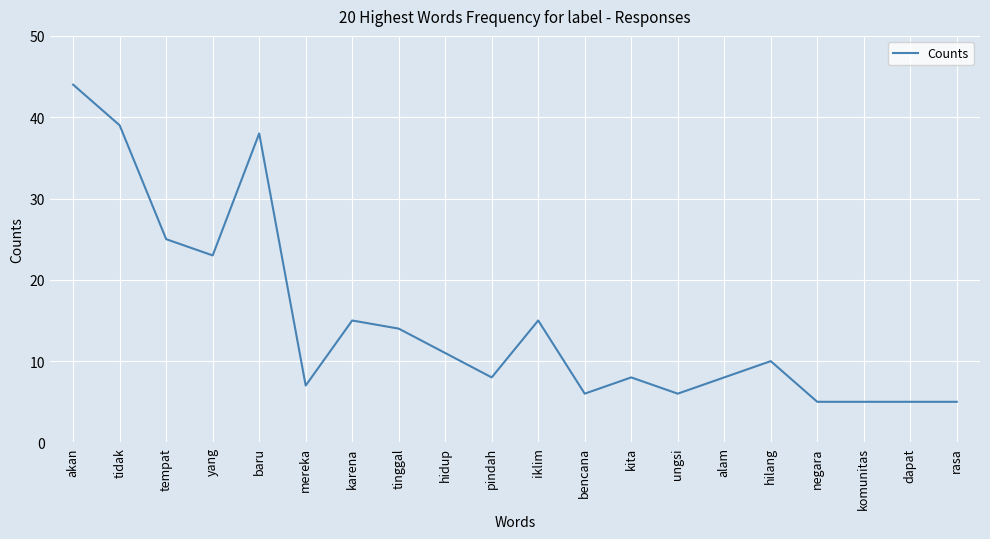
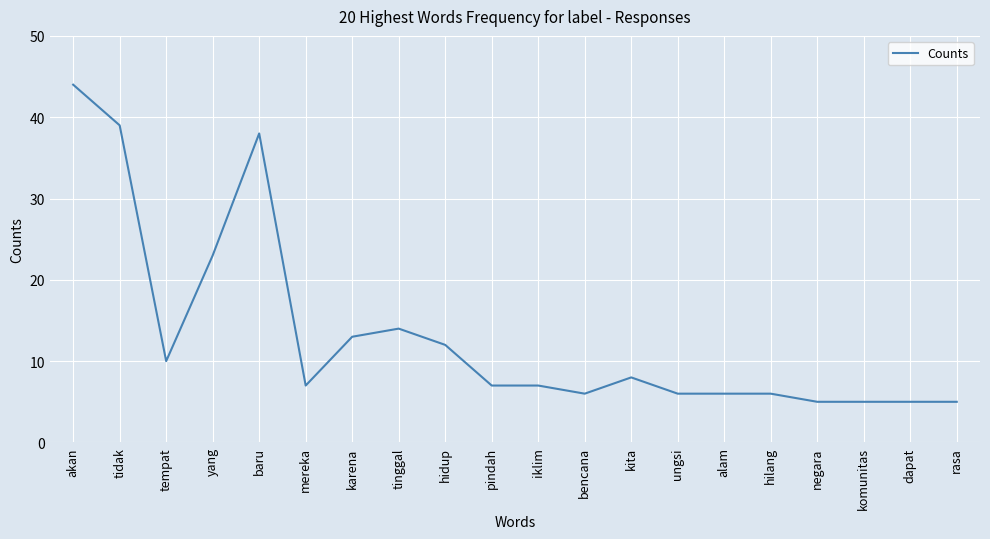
tempat: 25 -> 10
karena: 15 -> 13
hidup: 11 -> 12
pindah: 8 -> 7
iklim: 15 -> 7
alam: 8 -> 6
hilang: 10 -> 6
